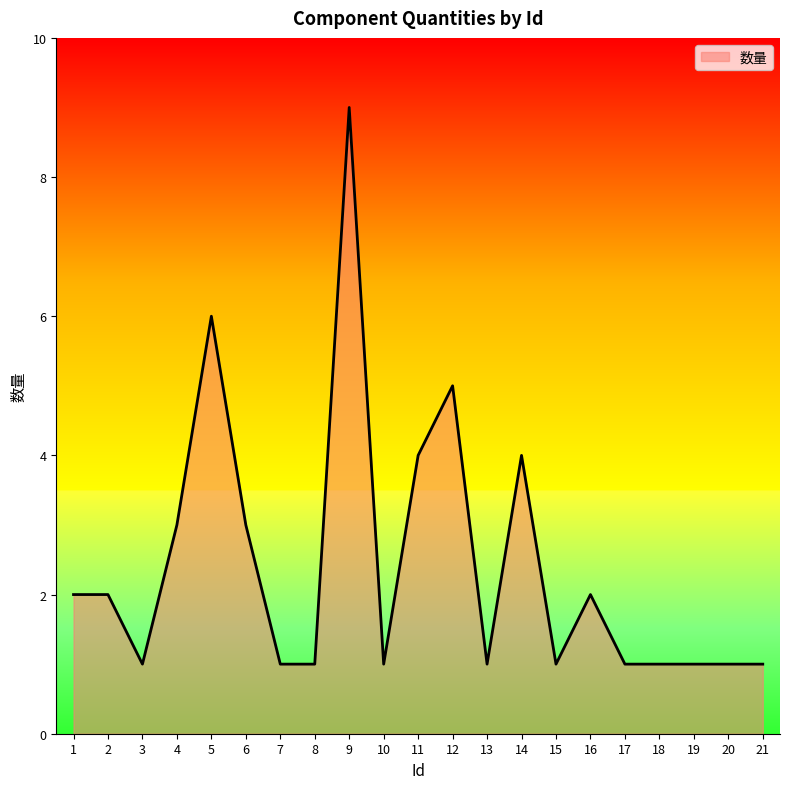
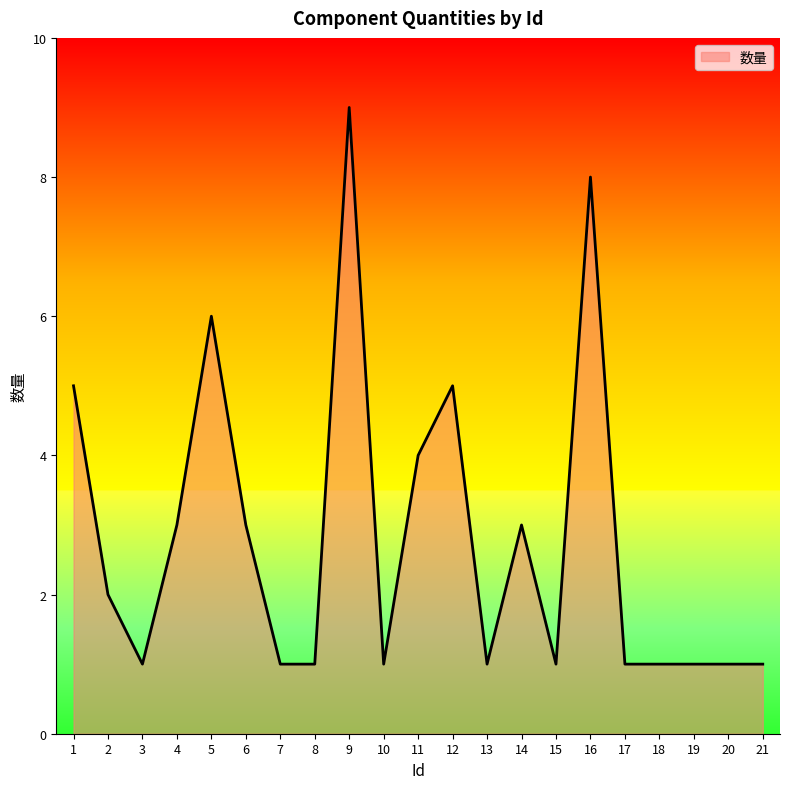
1: 2 -> 5
14: 4 -> 3
16: 2 -> 8
